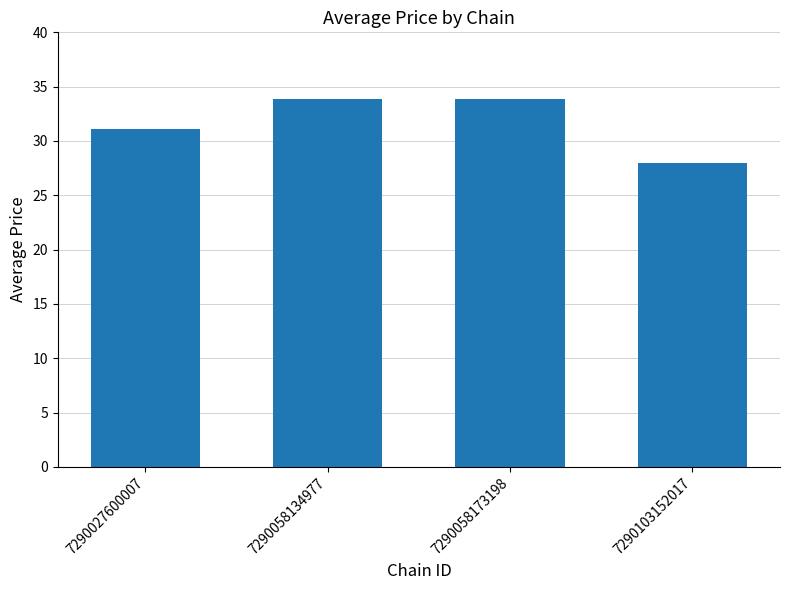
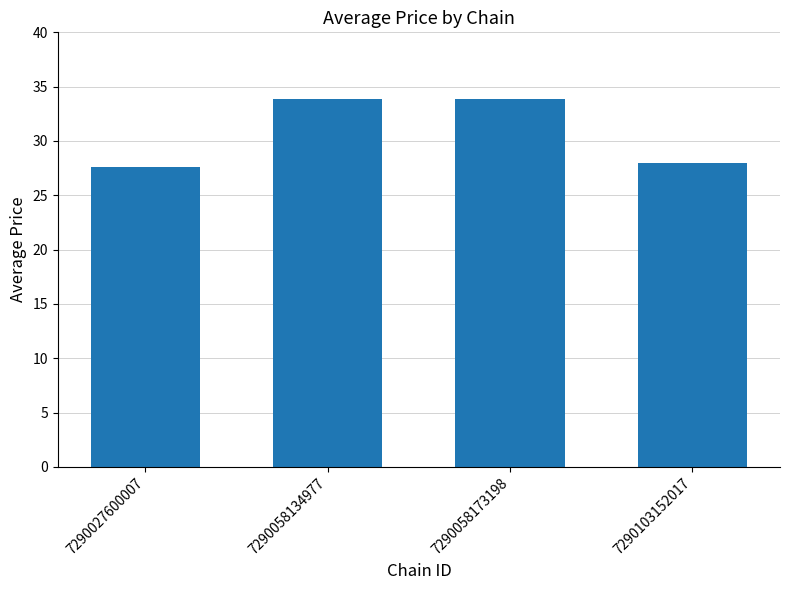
7290027600007: 31.1 -> 27.6
